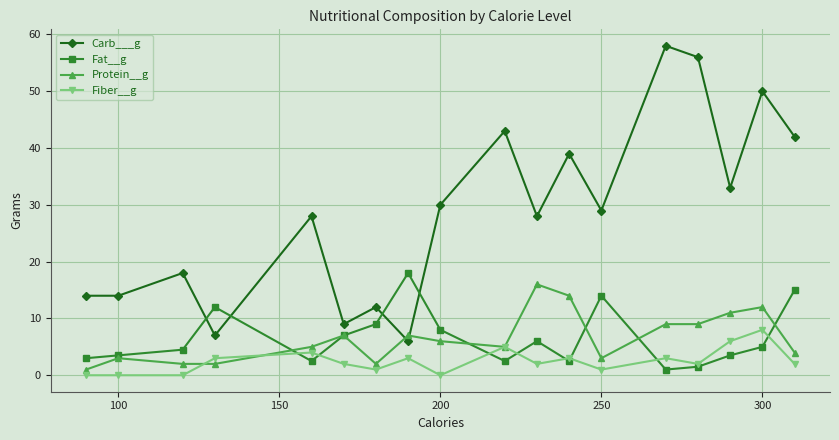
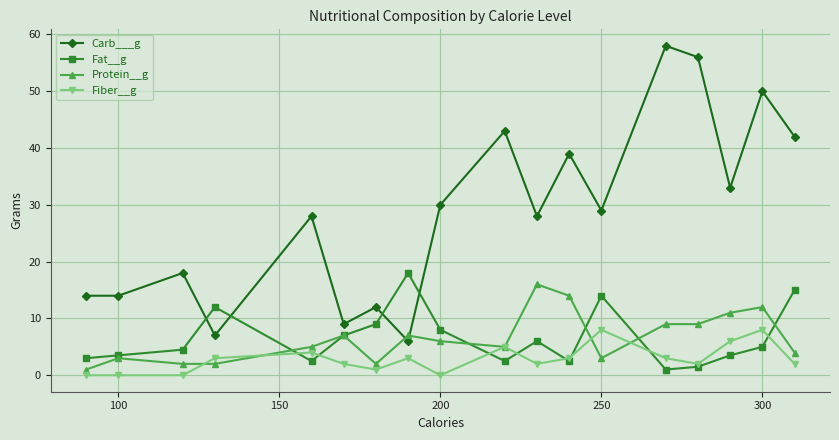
Fiber__g, 250: 1 -> 8
